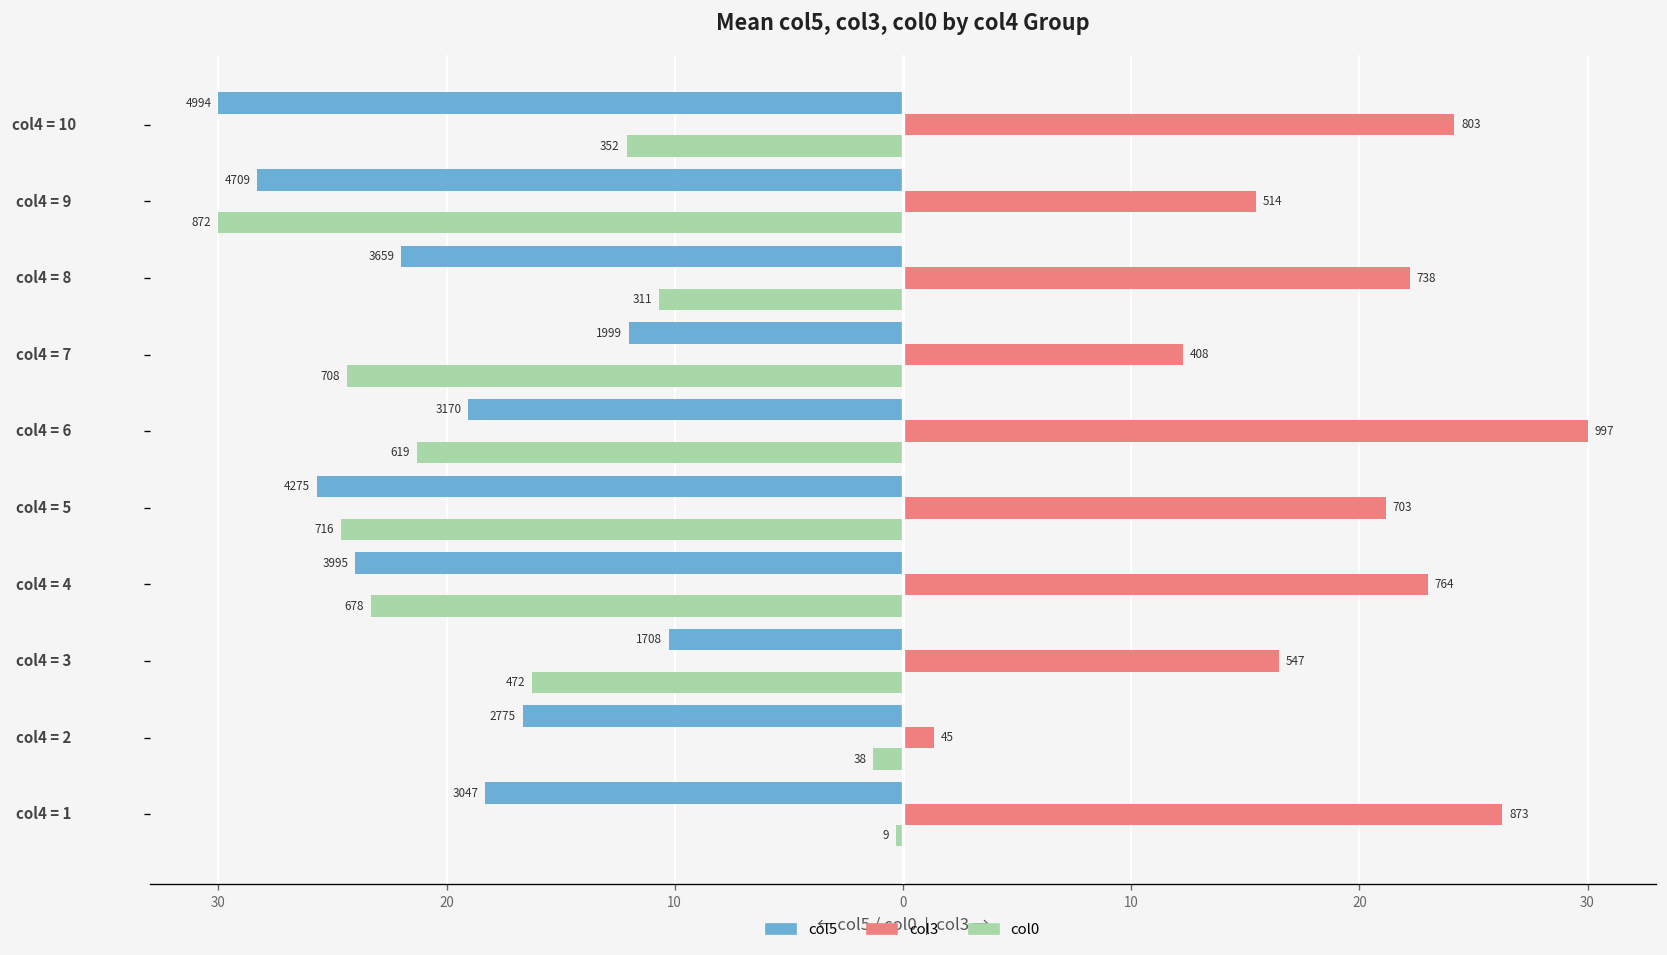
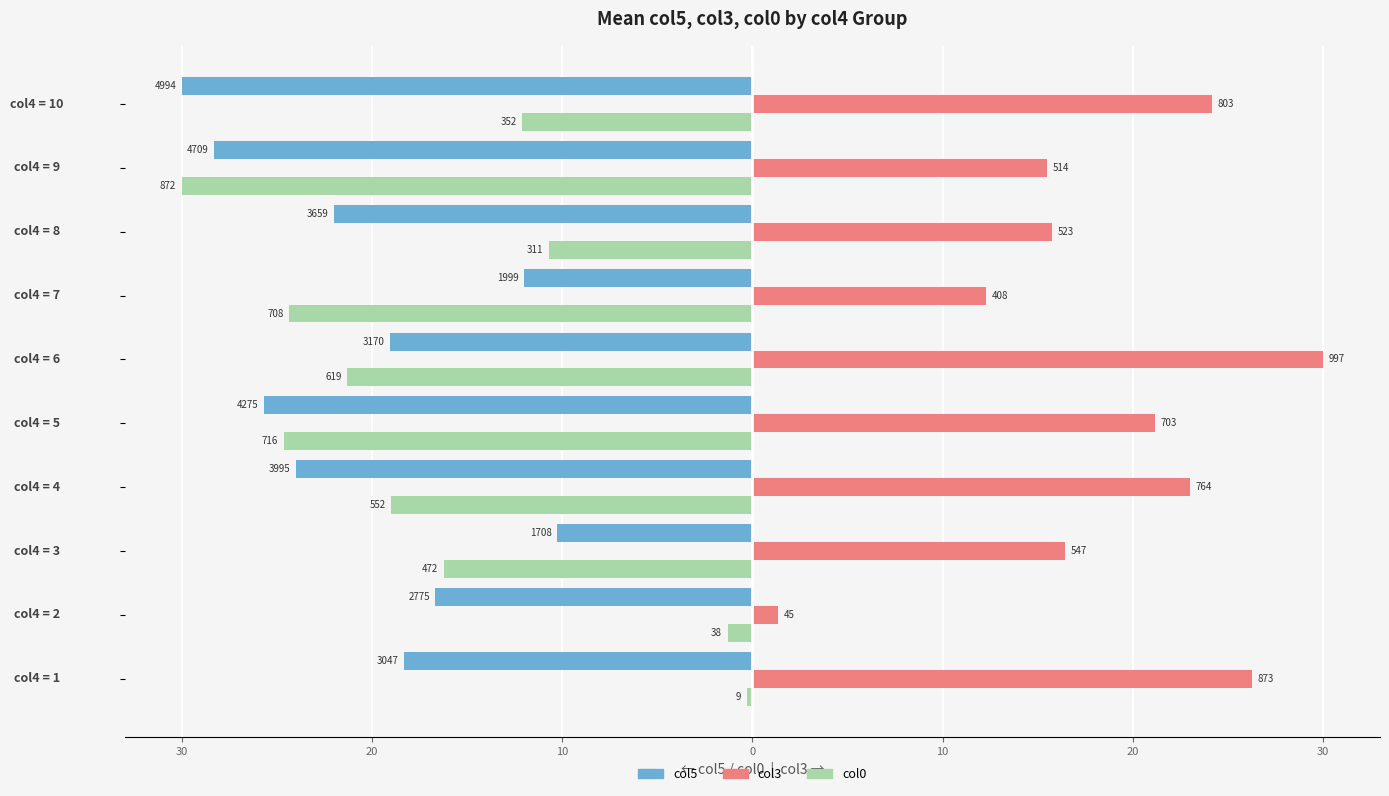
col3, col4 = 8: 738 -> 523
col0, col4 = 4: 678 -> 552
